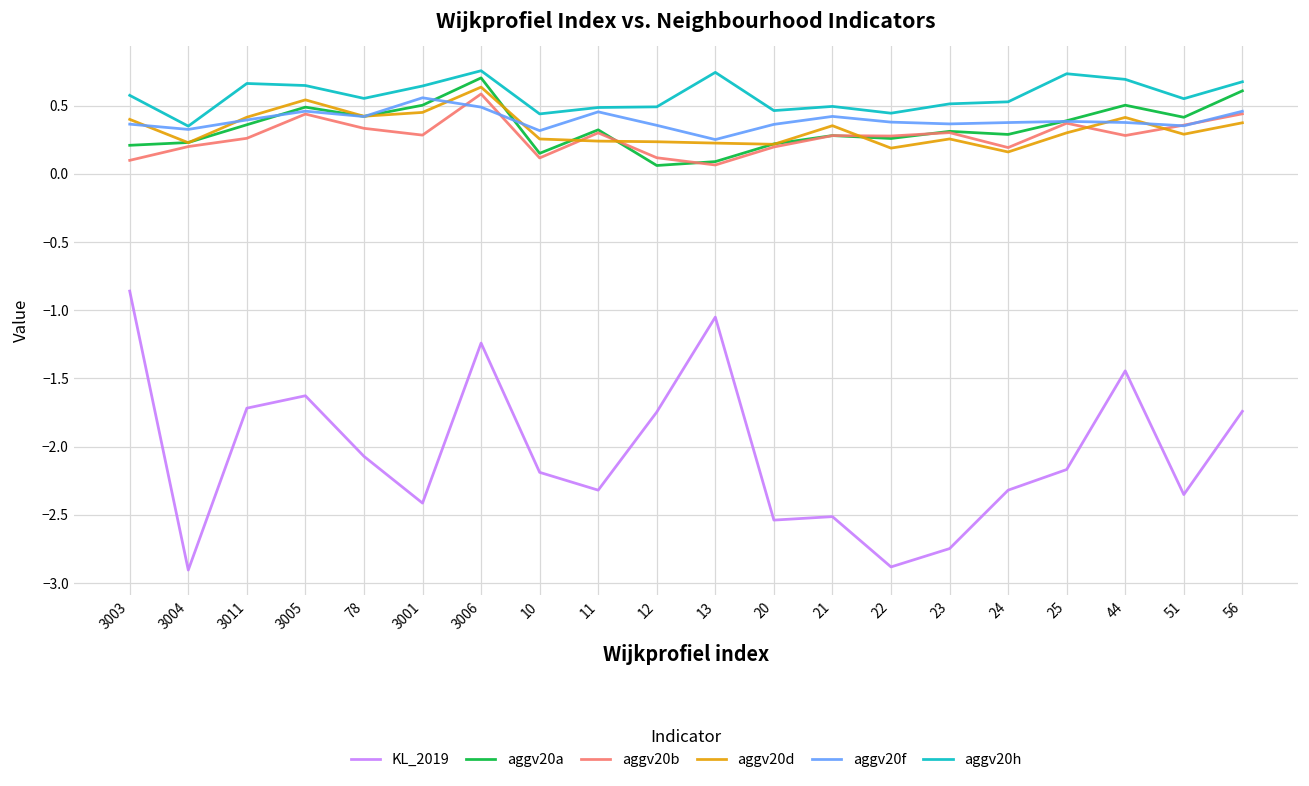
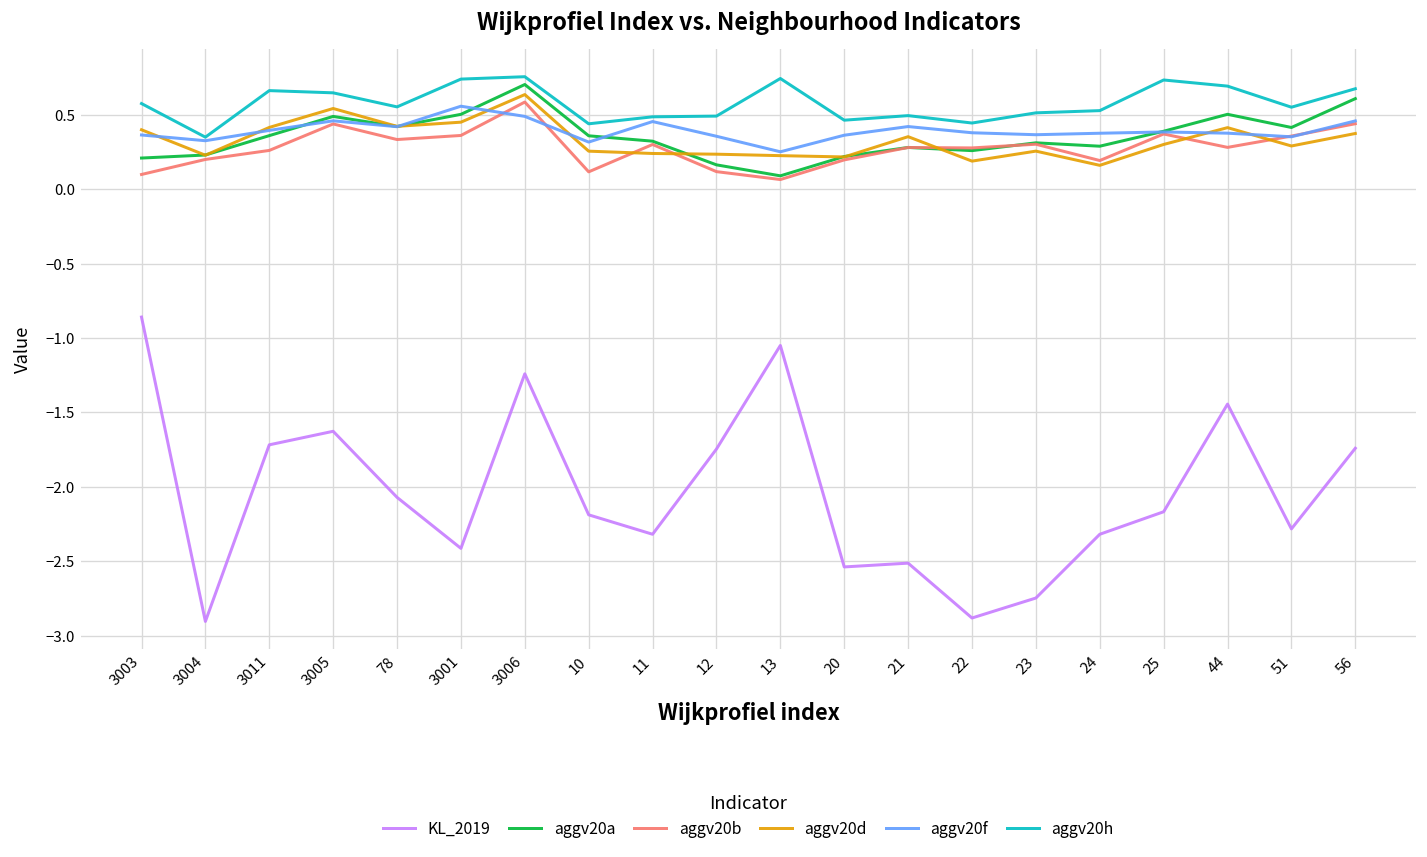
aggv20b, 3001: 0.28 -> 0.36
aggv20h, 3001: 0.64 -> 0.74
aggv20a, 10: 0.15 -> 0.36
aggv20a, 12: 0.06 -> 0.16
KL_2019, 51: -2.35 -> -2.28
